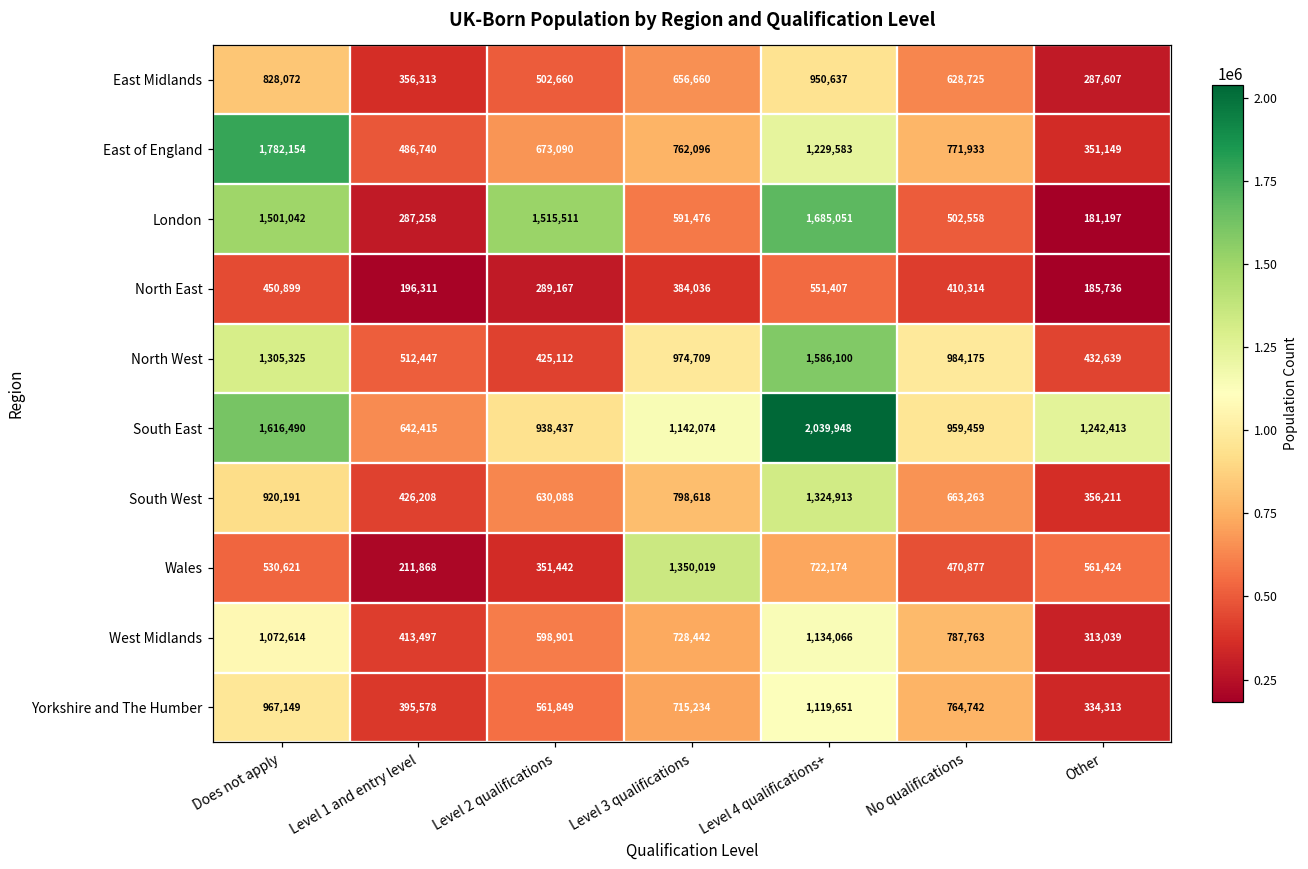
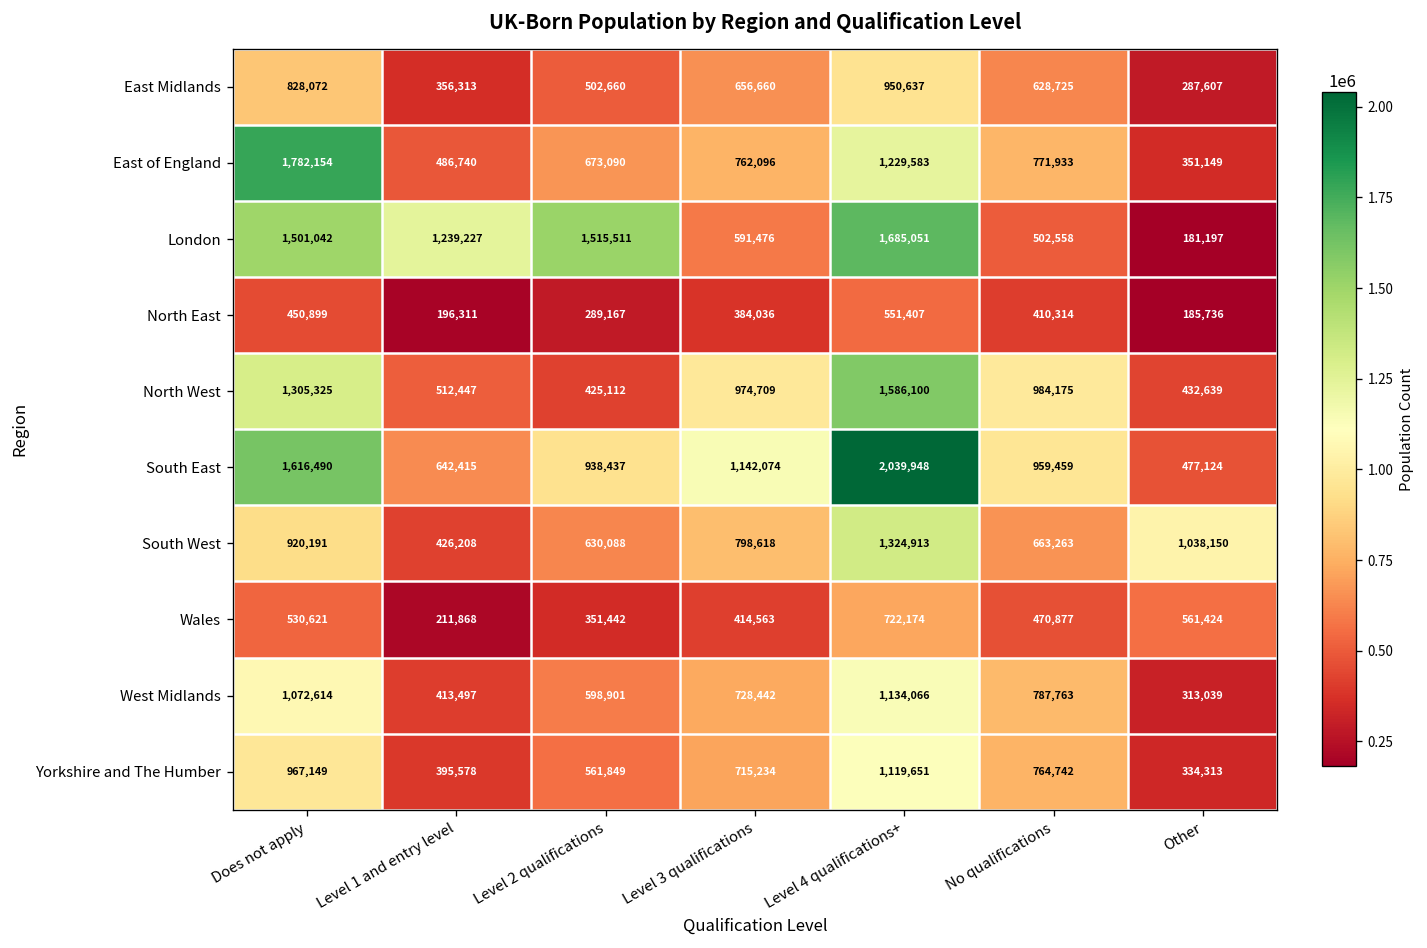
London, Level 1 and entry level: 287,258 -> 1,239,227
South East, Other: 1,242,413 -> 477,124
South West, Other: 356,211 -> 1,038,150
Wales, Level 3 qualifications: 1,350,019 -> 414,563
